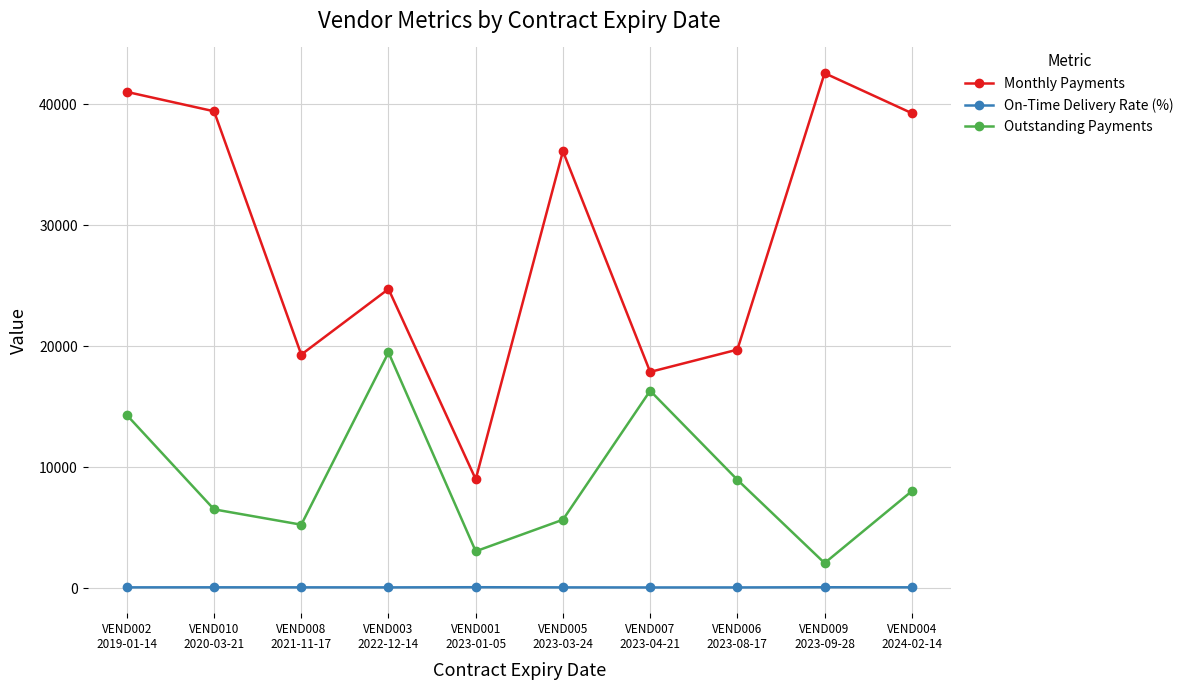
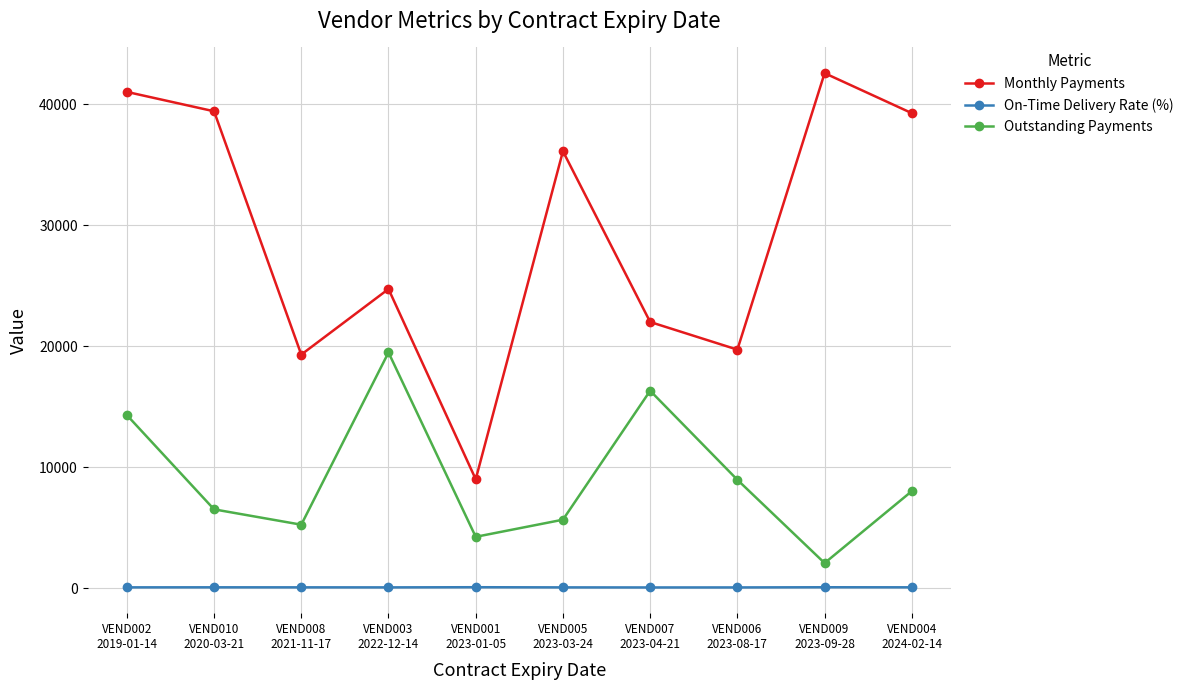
Outstanding Payments, VEND001 2023-01-05: 3100 -> 4300
Monthly Payments, VEND007 2023-04-21: 17900 -> 22000
